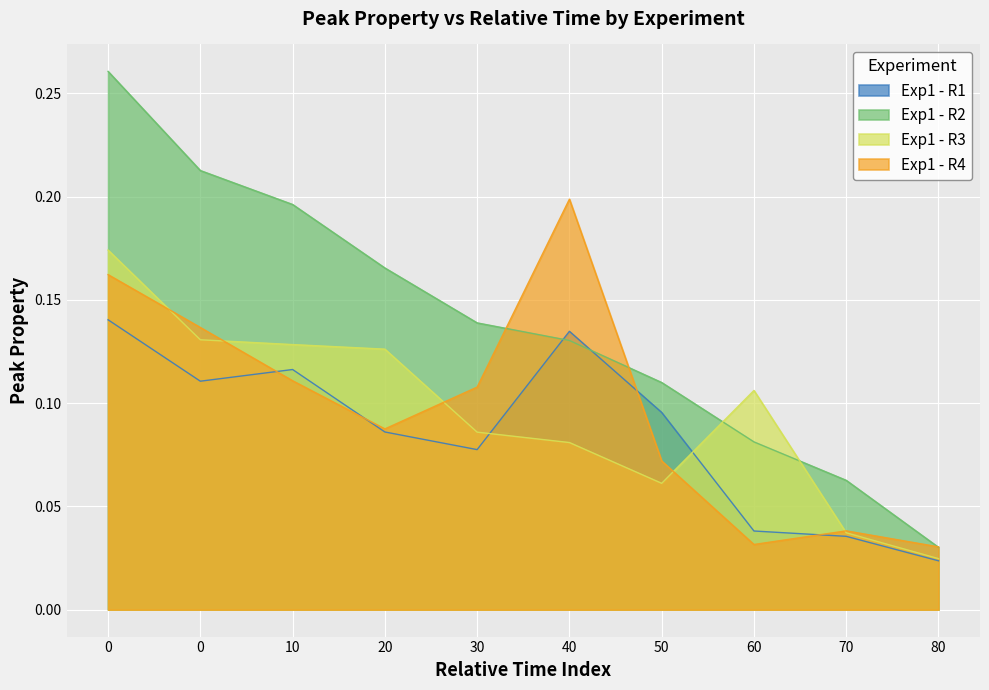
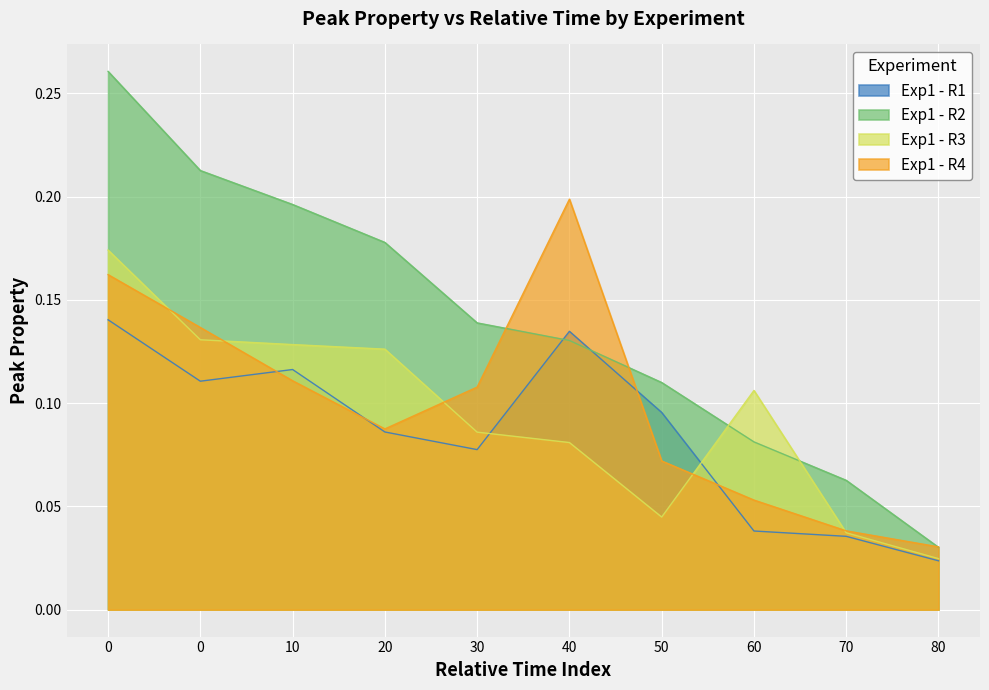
Exp1 - R2, 20: 0.165 -> 0.178
Exp1 - R3, 50: 0.061 -> 0.045
Exp1 - R4, 60: 0.032 -> 0.053
